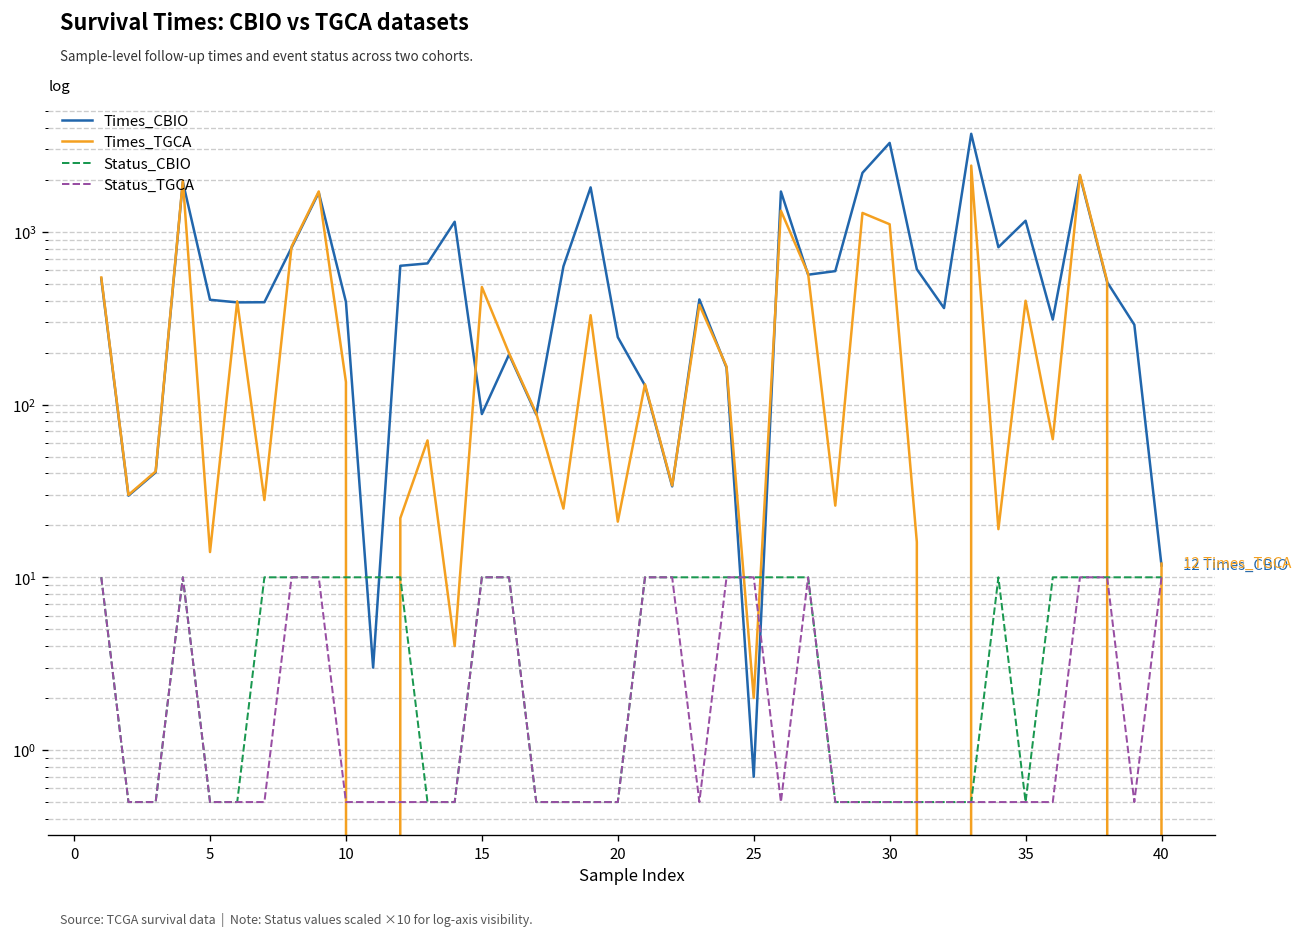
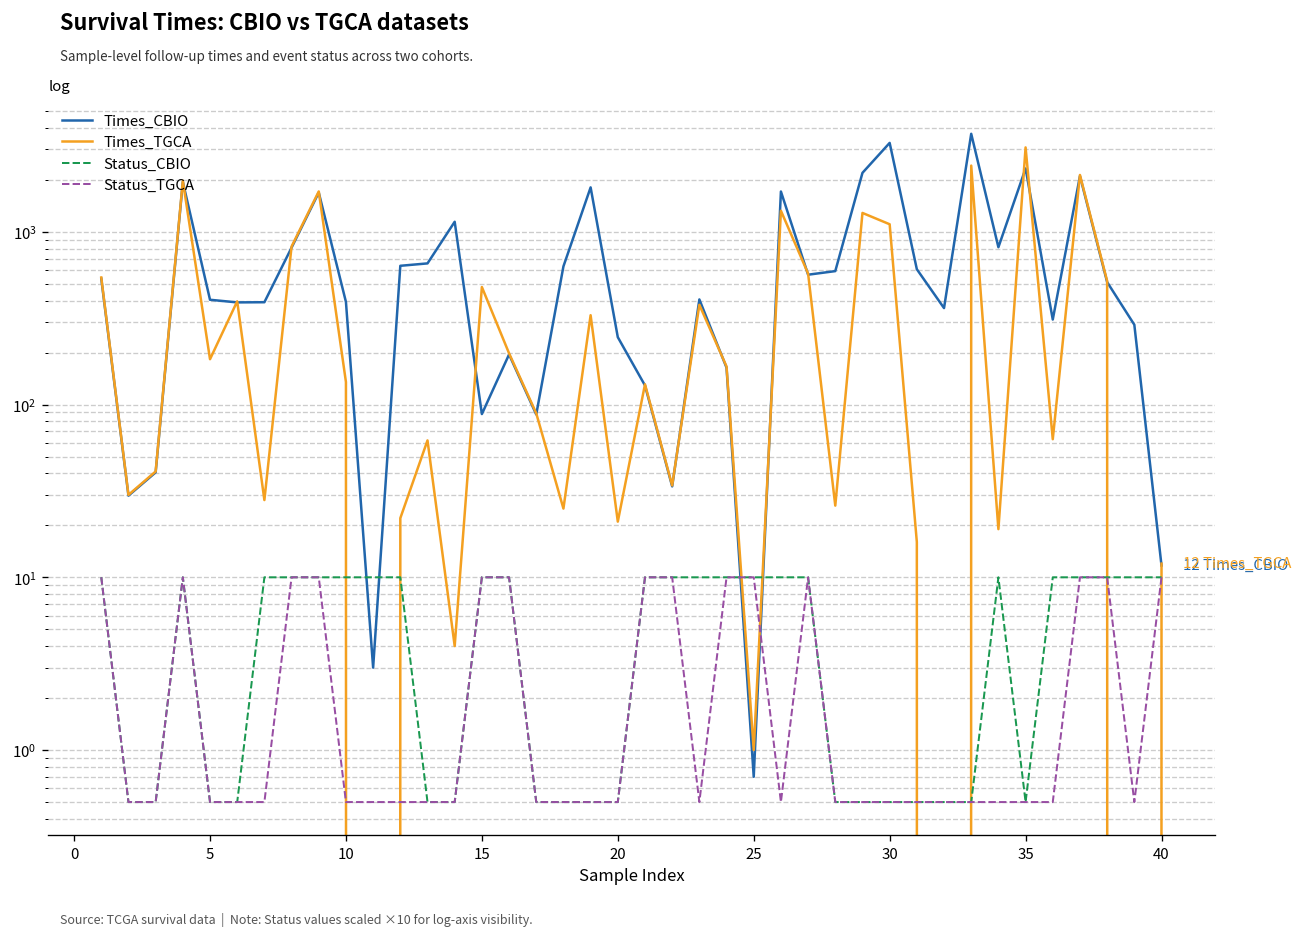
Times_TGCA, 5: 14 -> 180
Times_TGCA, 25: 2 -> 1
Times_CBIO, 35: 1200 -> 2300
Times_TGCA, 35: 400 -> 3100
